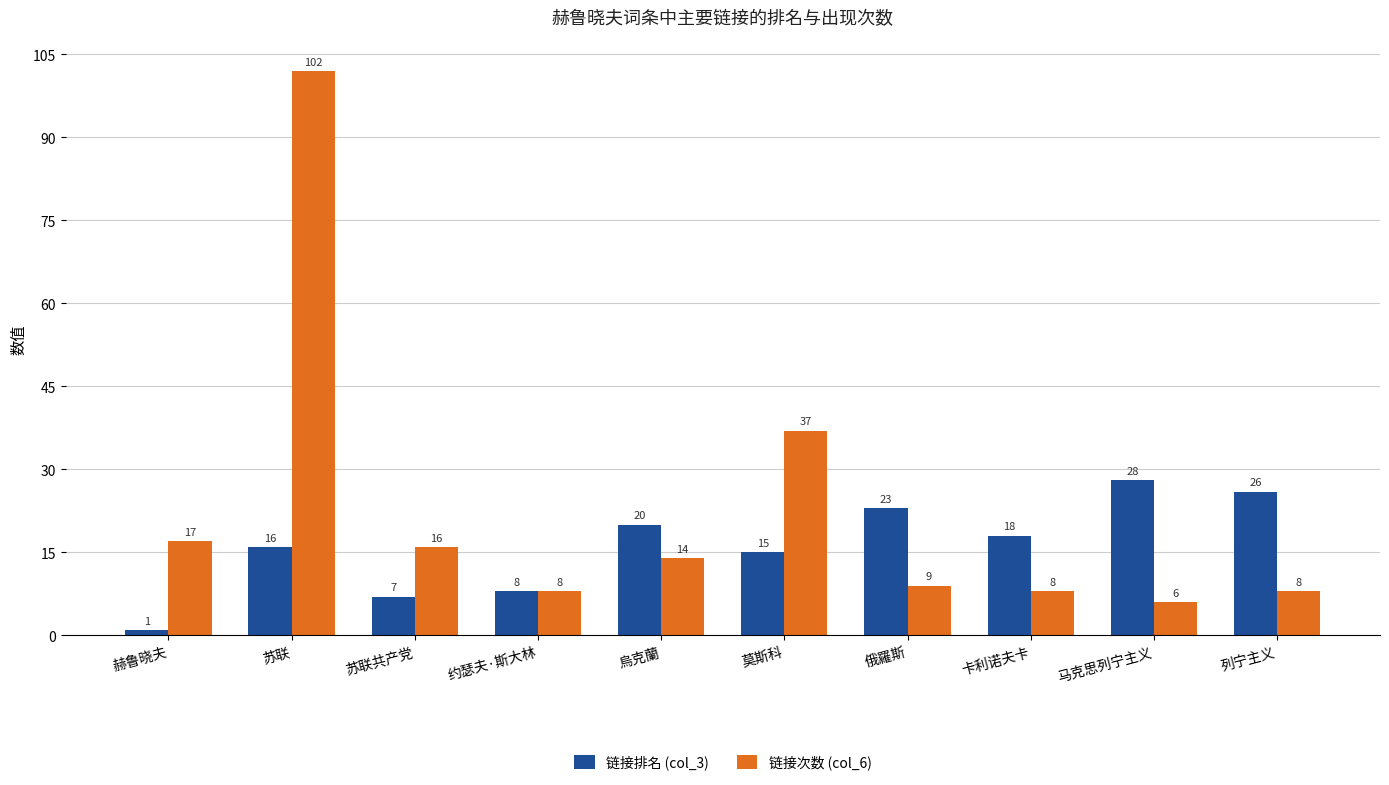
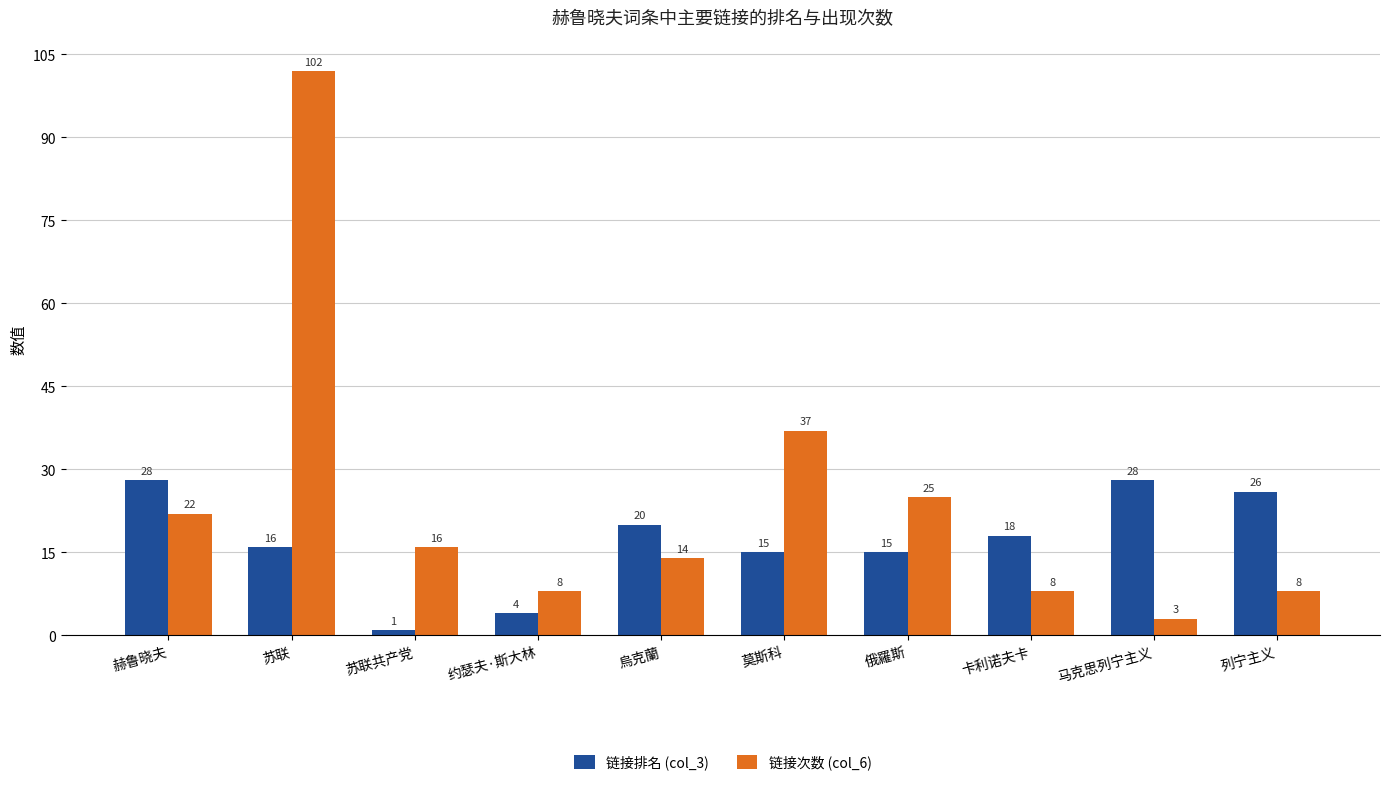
链接排名 (col_3), 赫鲁晓夫: 1 -> 28
链接次数 (col_6), 赫鲁晓夫: 17 -> 22
链接排名 (col_3), 苏联共产党: 7 -> 1
链接排名 (col_3), 约瑟夫·斯大林: 8 -> 4
链接排名 (col_3), 俄羅斯: 23 -> 15
链接次数 (col_6), 俄羅斯: 9 -> 25
链接次数 (col_6), 马克思列宁主义: 6 -> 3
